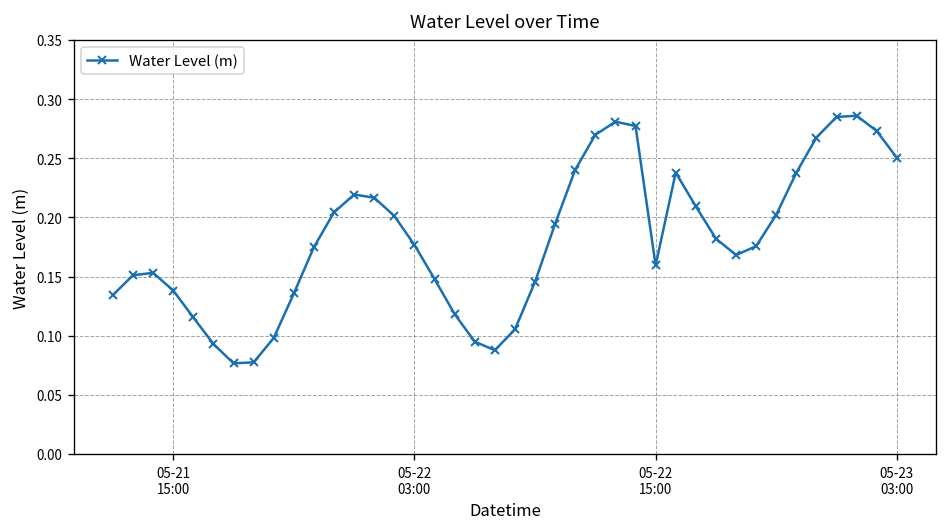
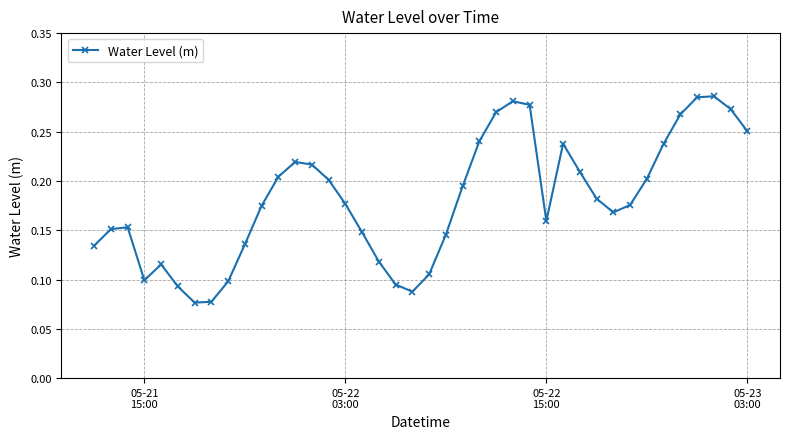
05-21 15:00: 0.14 -> 0.10
